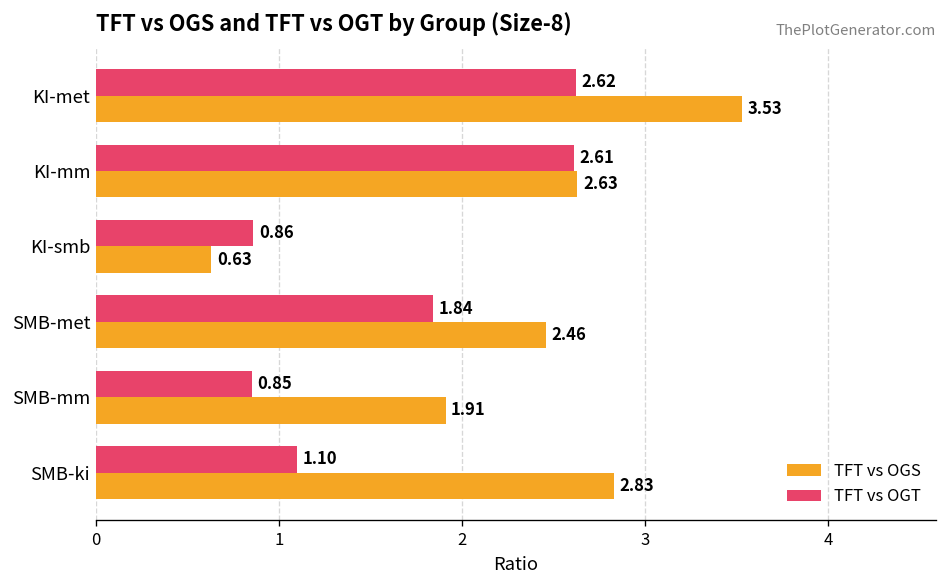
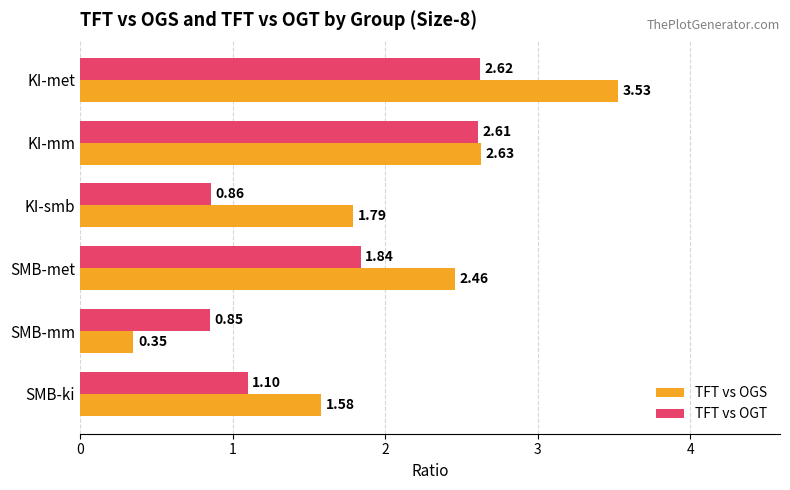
TFT vs OGS, KI-smb: 0.63 -> 1.79
TFT vs OGS, SMB-mm: 1.91 -> 0.35
TFT vs OGS, SMB-ki: 2.83 -> 1.58
